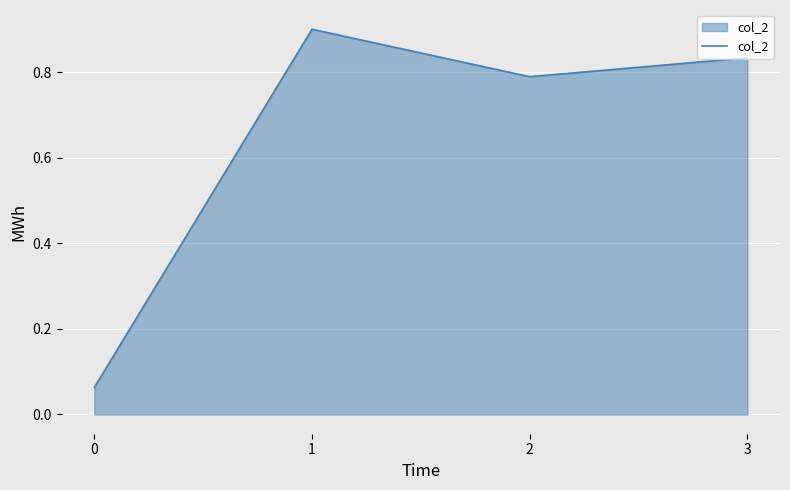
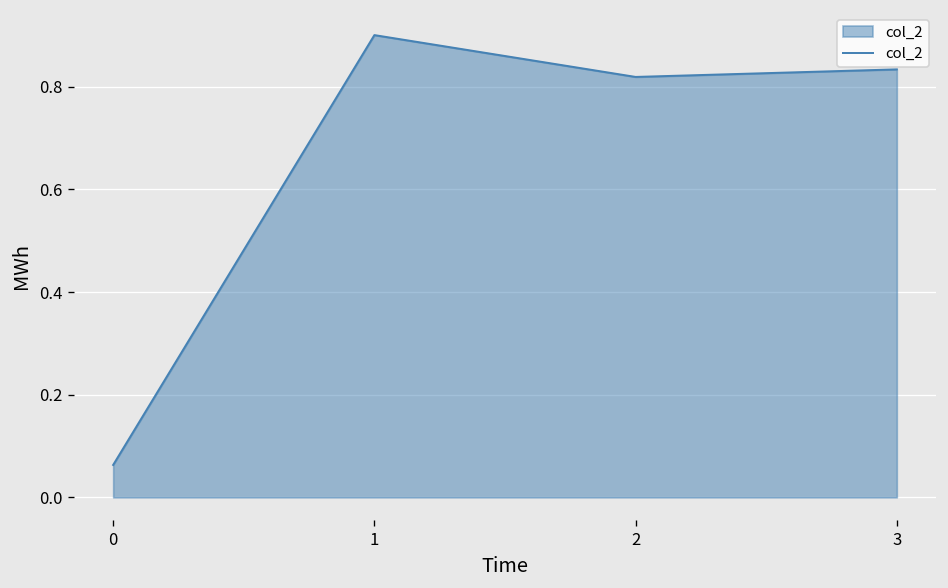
2: 0.79 -> 0.82
